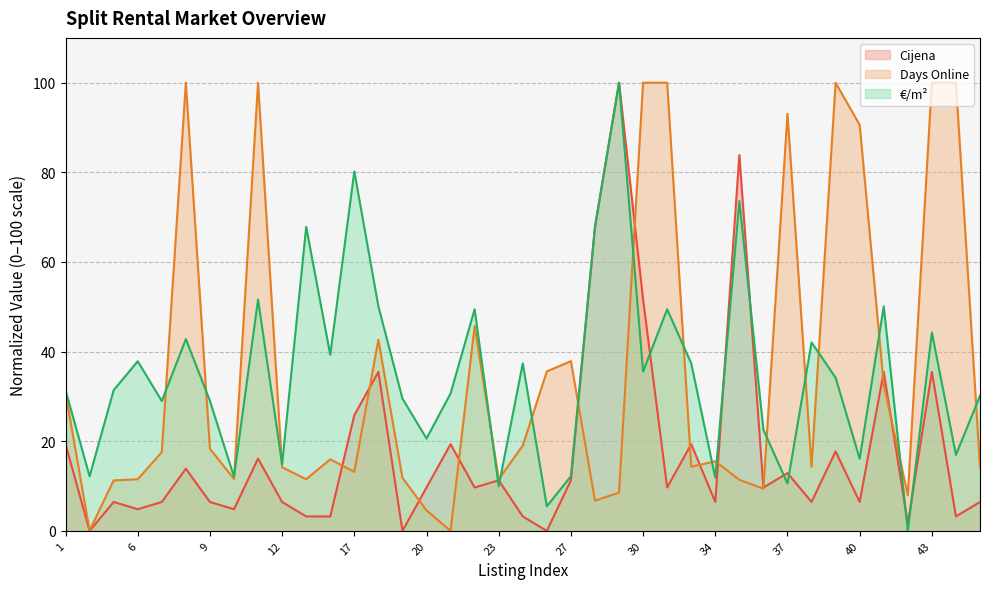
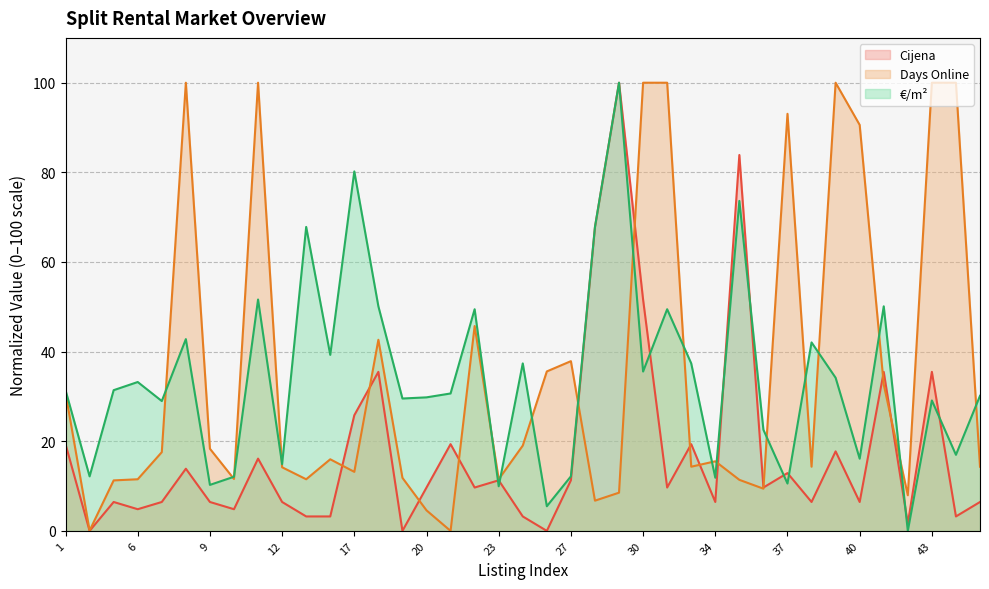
€/m², 6: 38 -> 33
€/m², 9: 29 -> 10
€/m², 20: 21 -> 30
€/m², 43: 44 -> 29
